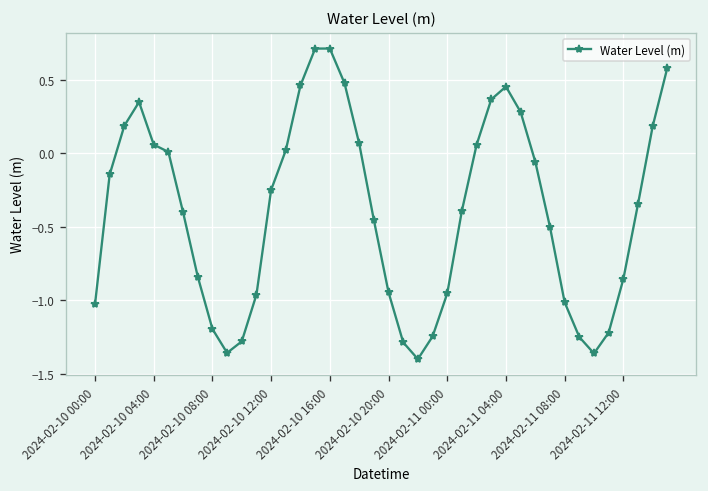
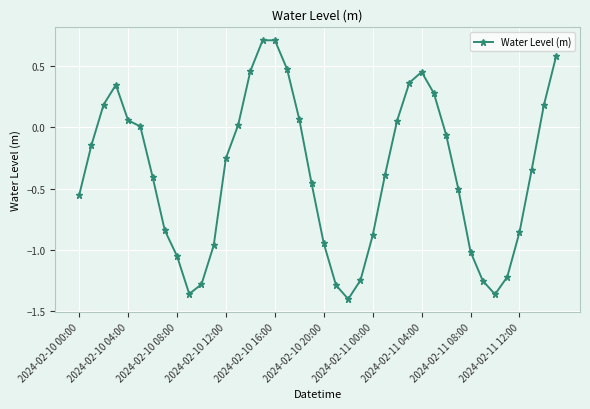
2024-02-10 00:00: -1.03 -> -0.55
2024-02-10 08:00: -1.20 -> -1.05
2024-02-11 00:00: -0.95 -> -0.88
